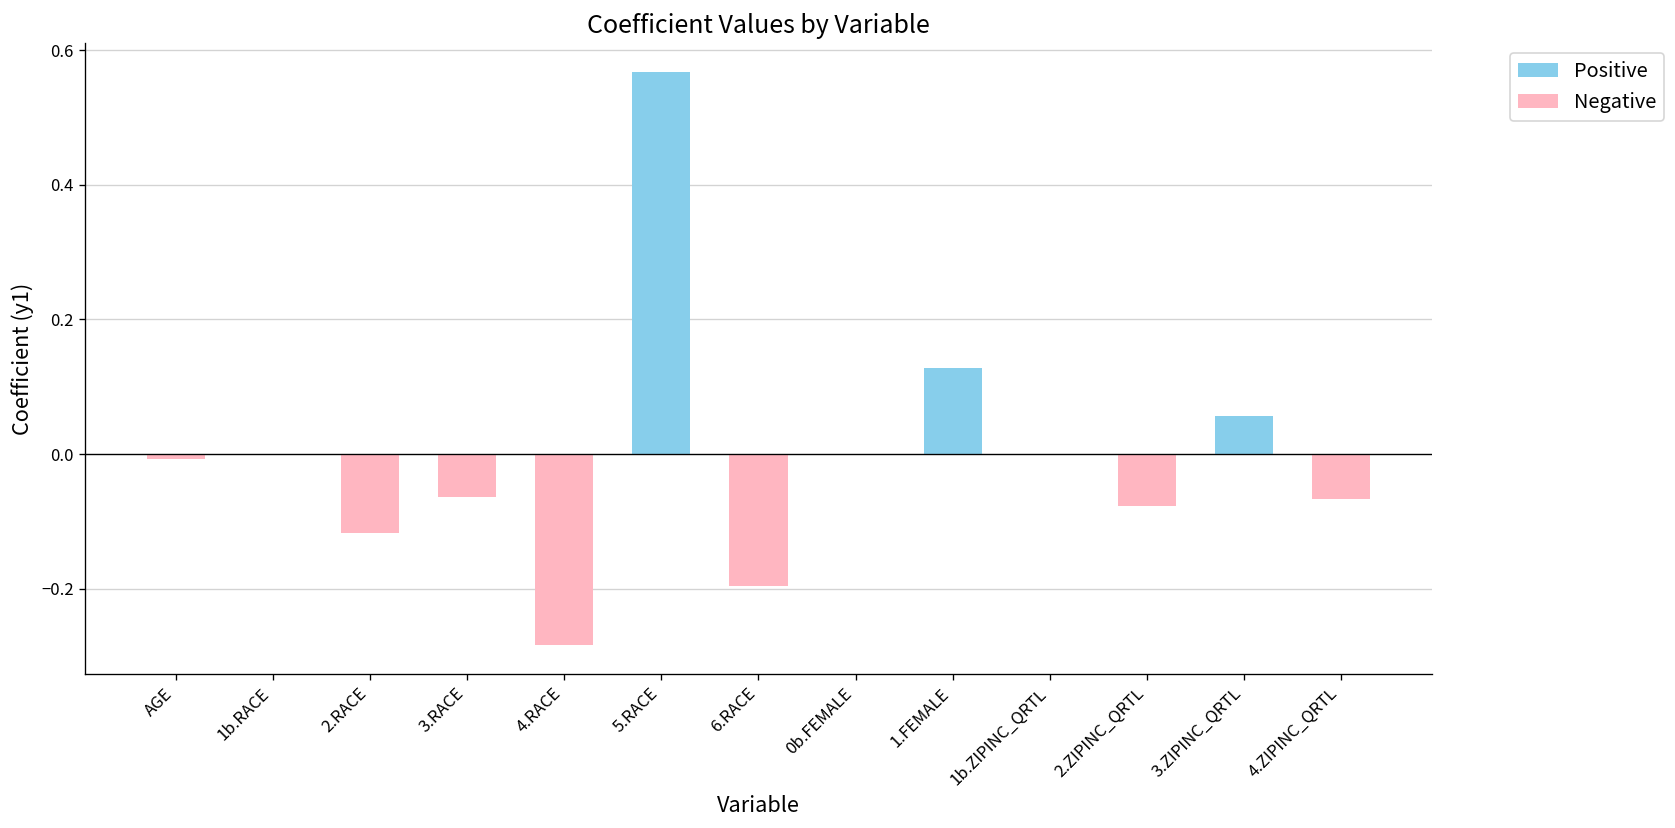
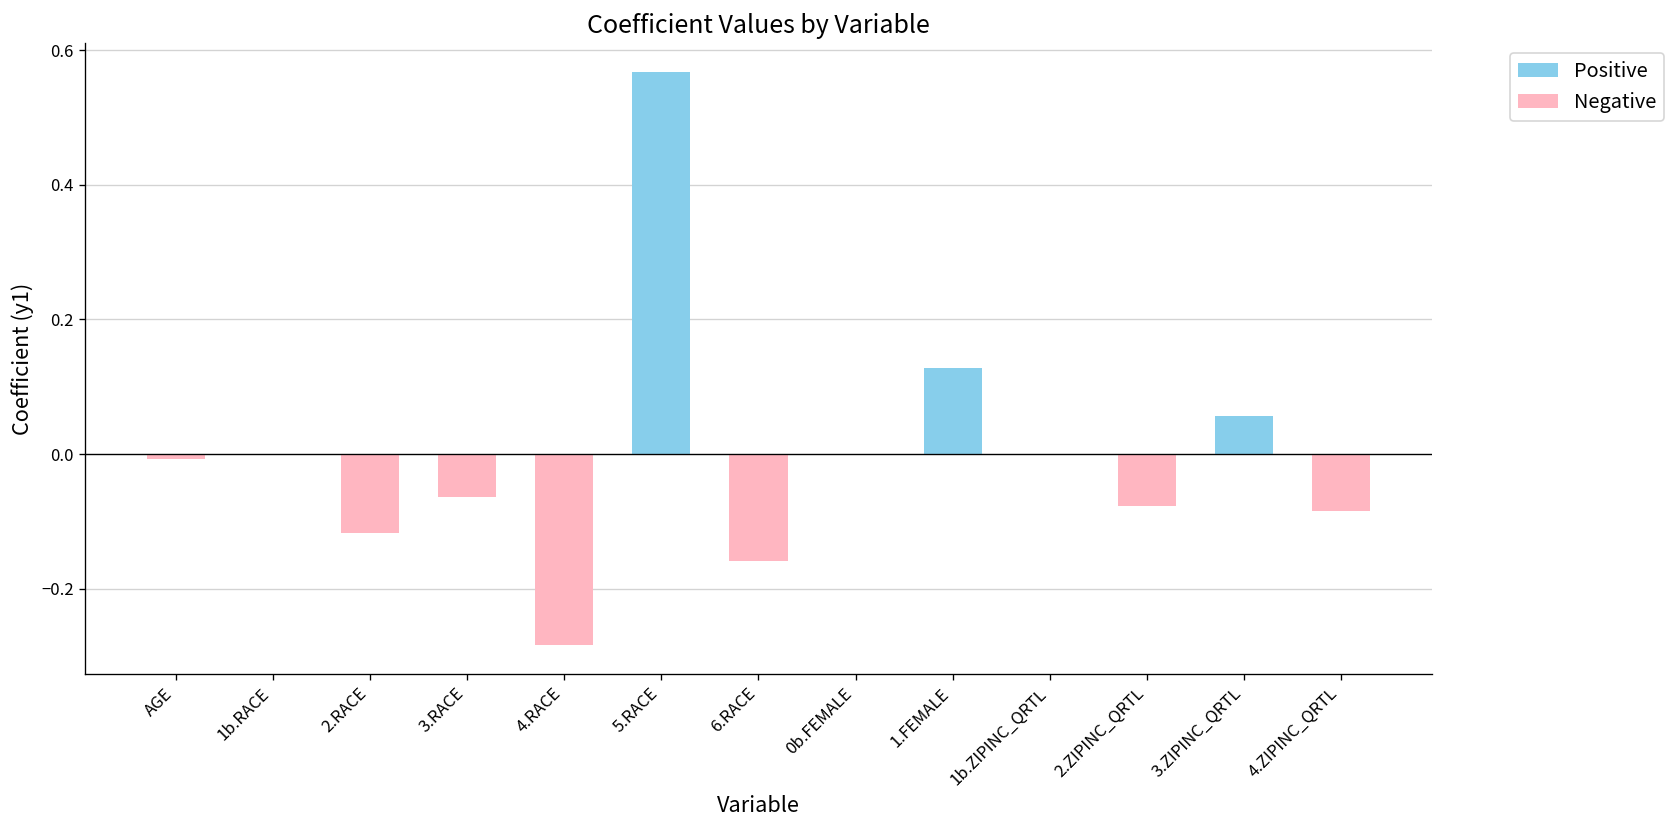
Negative, 6.RACE: -0.20 -> -0.16
Negative, 4.ZIPINC_QRTL: -0.07 -> -0.09
